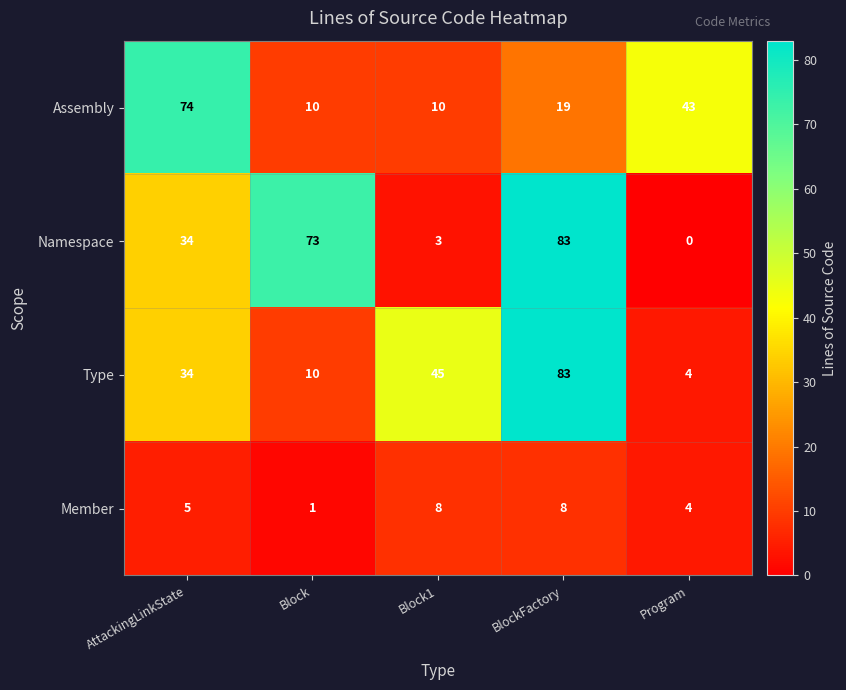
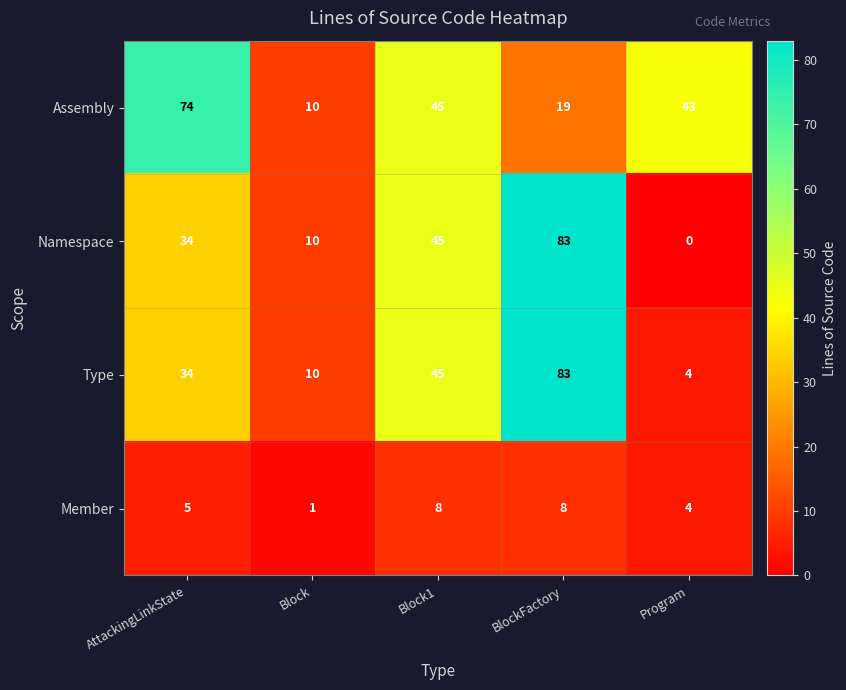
Assembly, Block1: 10 -> 45
Namespace, Block: 73 -> 10
Namespace, Block1: 3 -> 45
